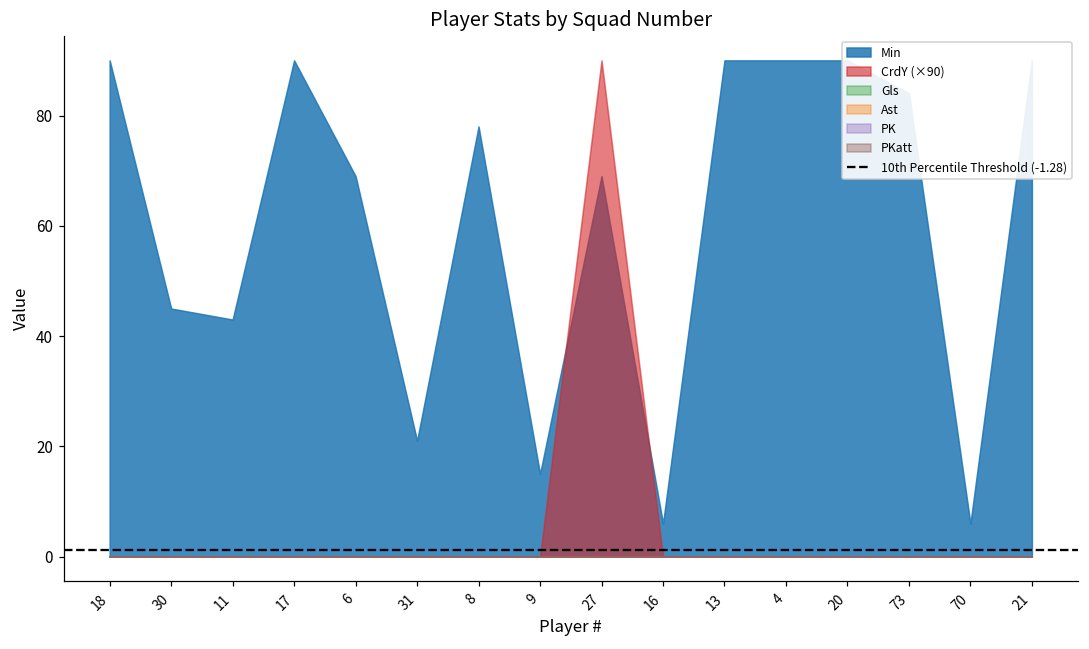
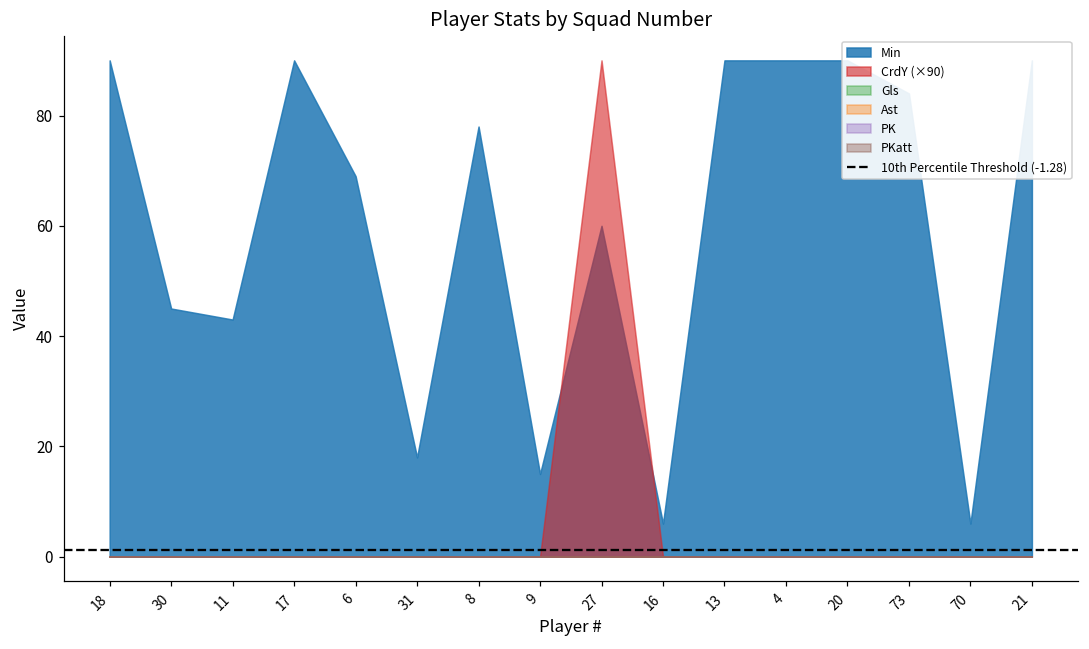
Min, 31: 21 -> 18
Min, 27: 69 -> 60
